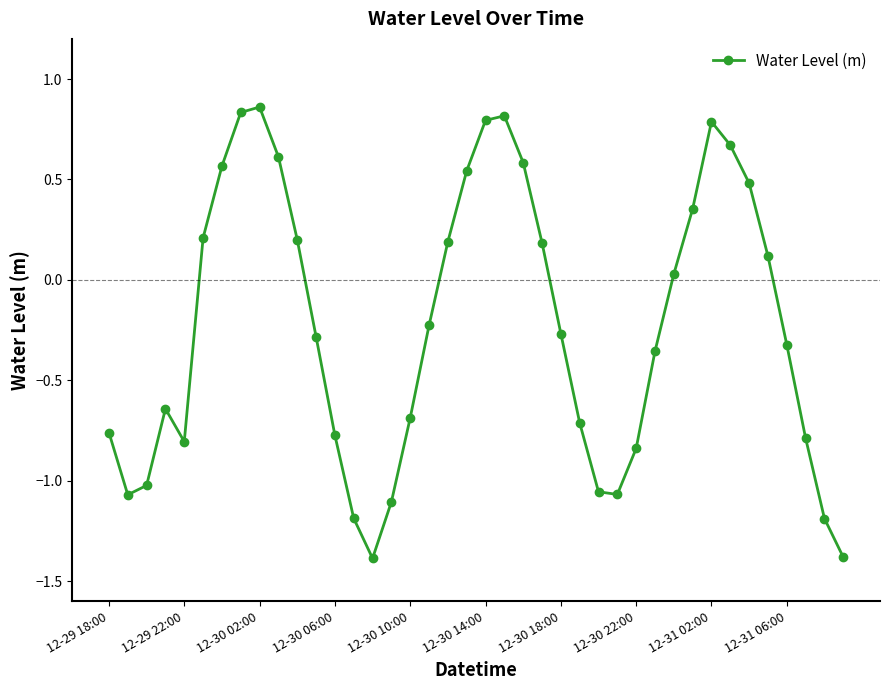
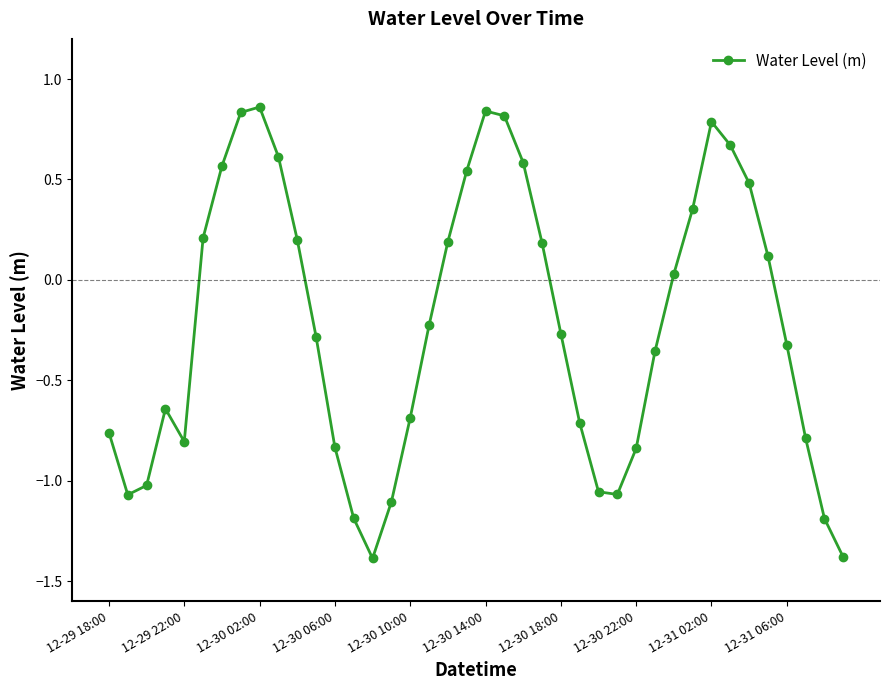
12-30 06:00: -0.77 -> -0.83
12-30 14:00: 0.79 -> 0.84
